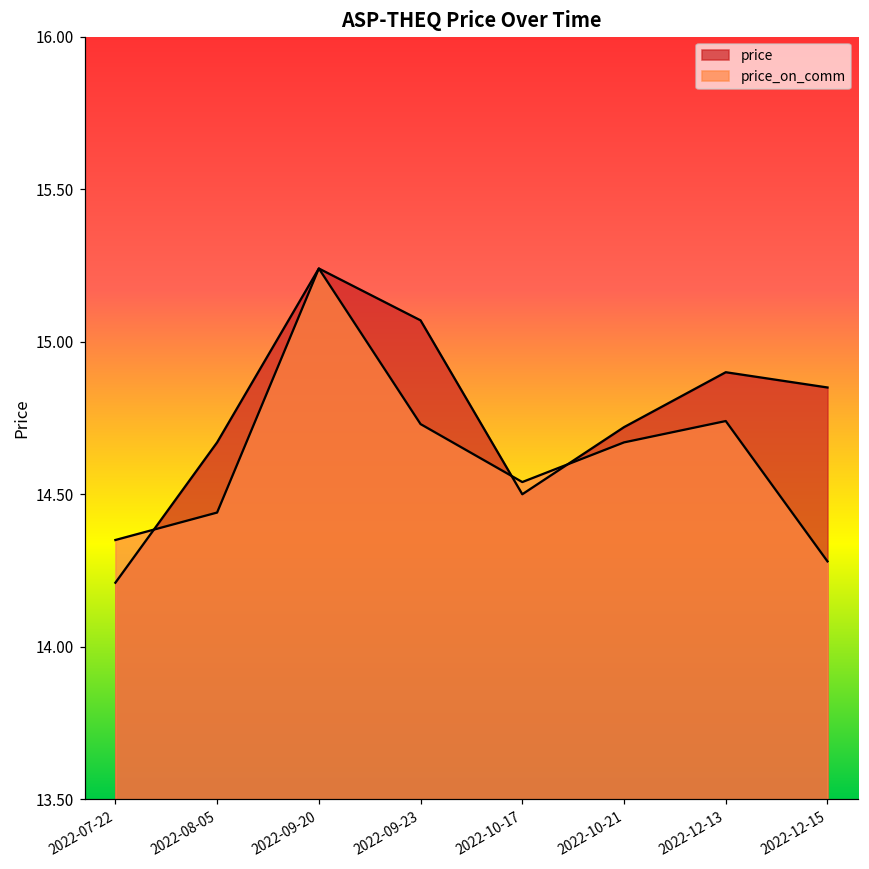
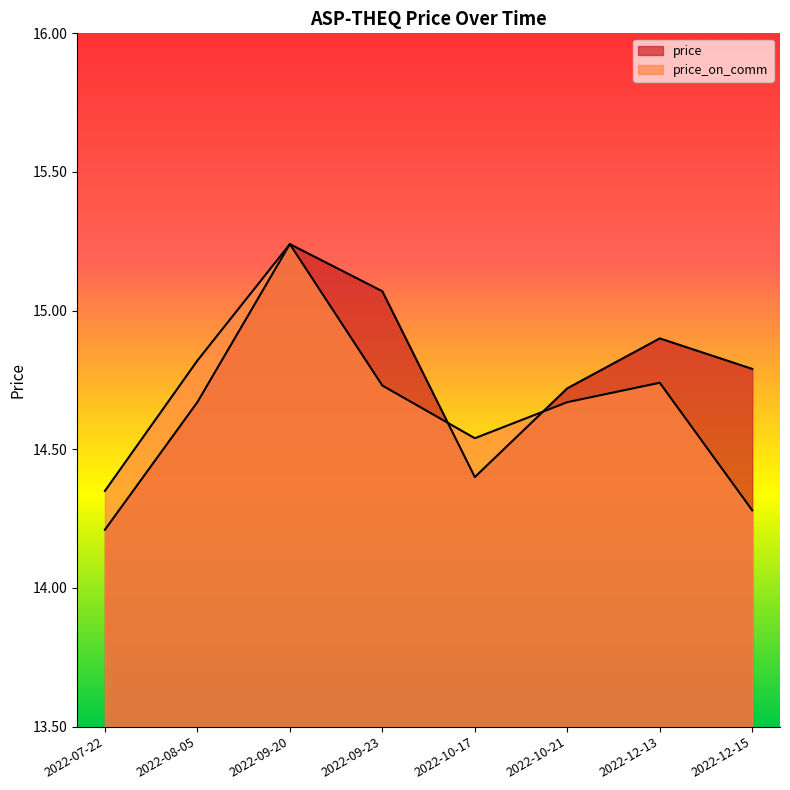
price_on_comm, 2022-08-05: 14.44 -> 14.82
price, 2022-10-17: 14.5 -> 14.4
price, 2022-12-15: 14.85 -> 14.79
